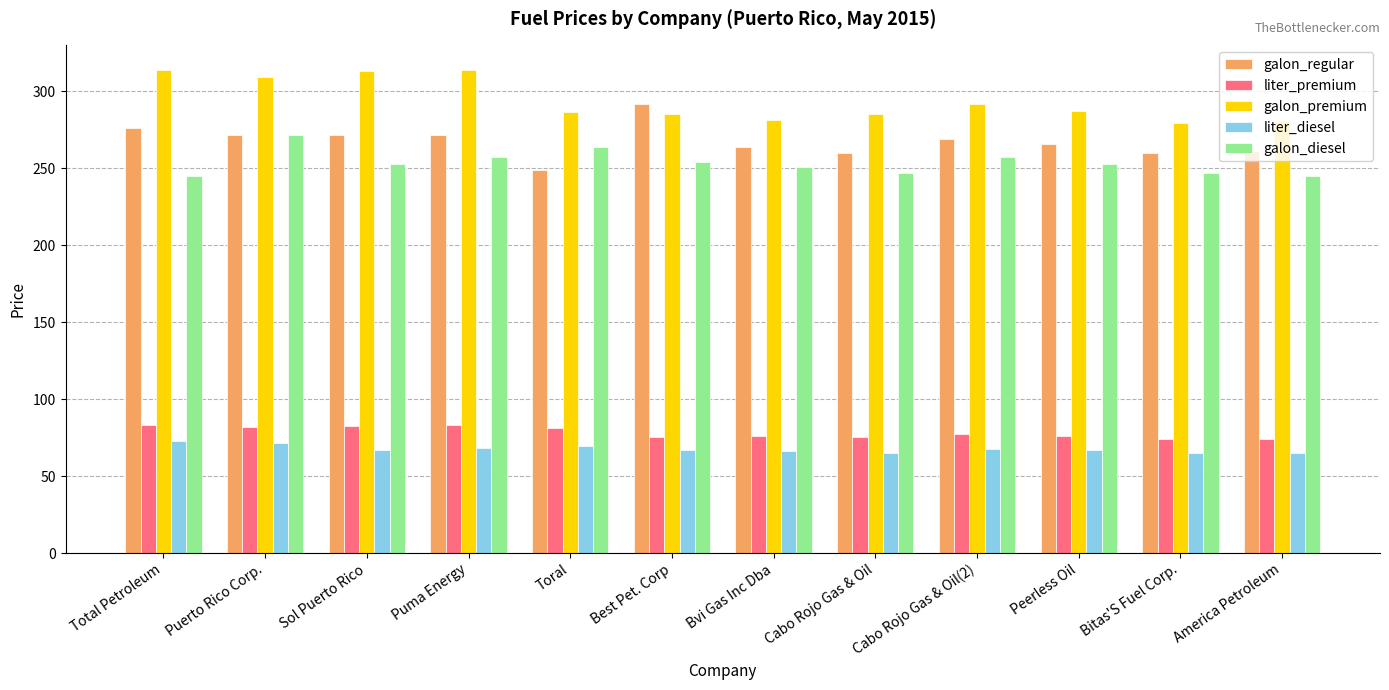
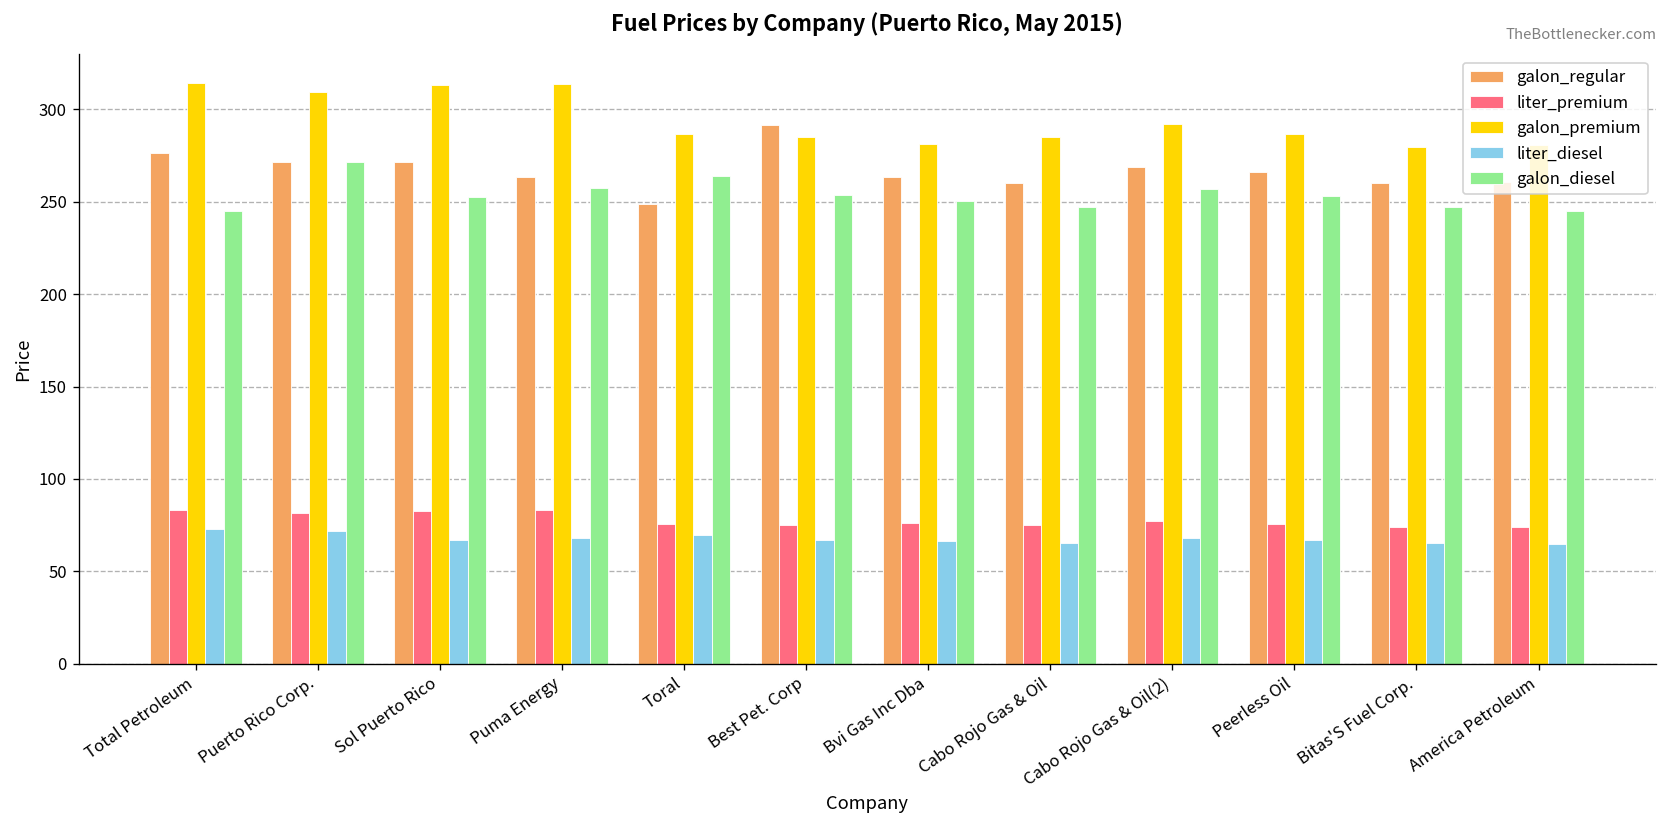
galon_regular, Puma Energy: 271 -> 263
liter_premium, Toral: 81 -> 76
